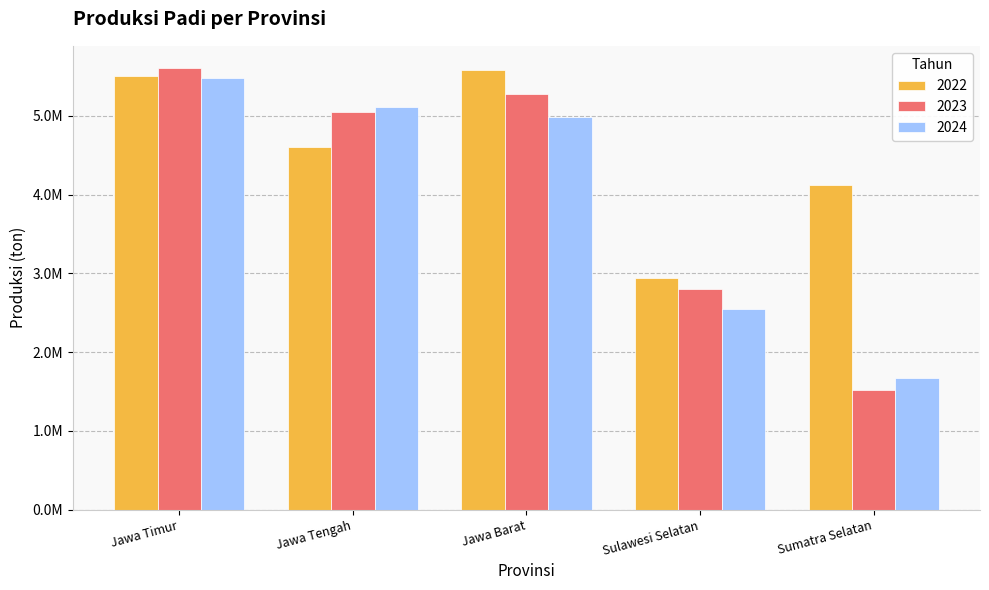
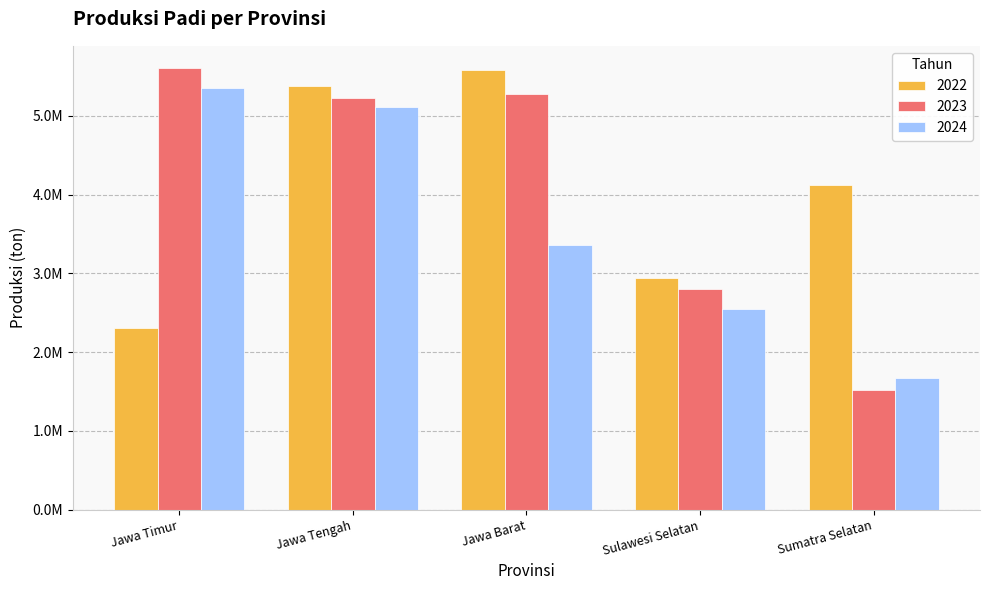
2022, Jawa Timur: 5500000 -> 2300000
2024, Jawa Timur: 5500000 -> 5400000
2022, Jawa Tengah: 4600000 -> 5400000
2023, Jawa Tengah: 5100000 -> 5200000
2024, Jawa Barat: 5000000 -> 3400000
